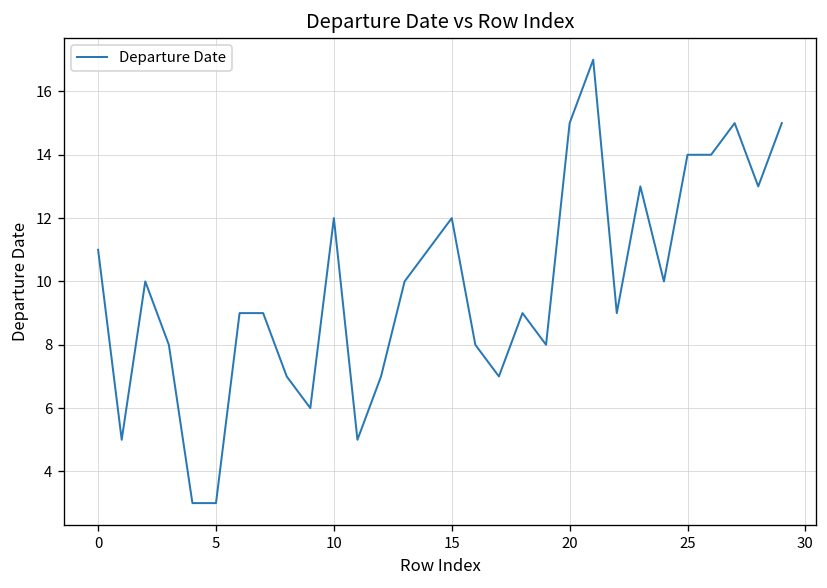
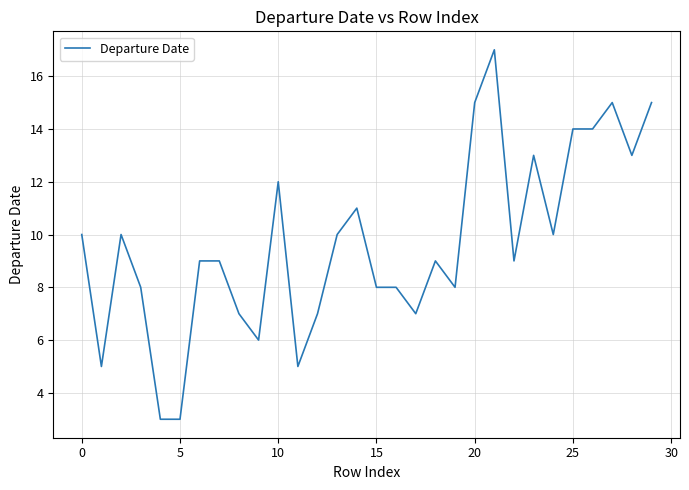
0: 11 -> 10
15: 12 -> 8
